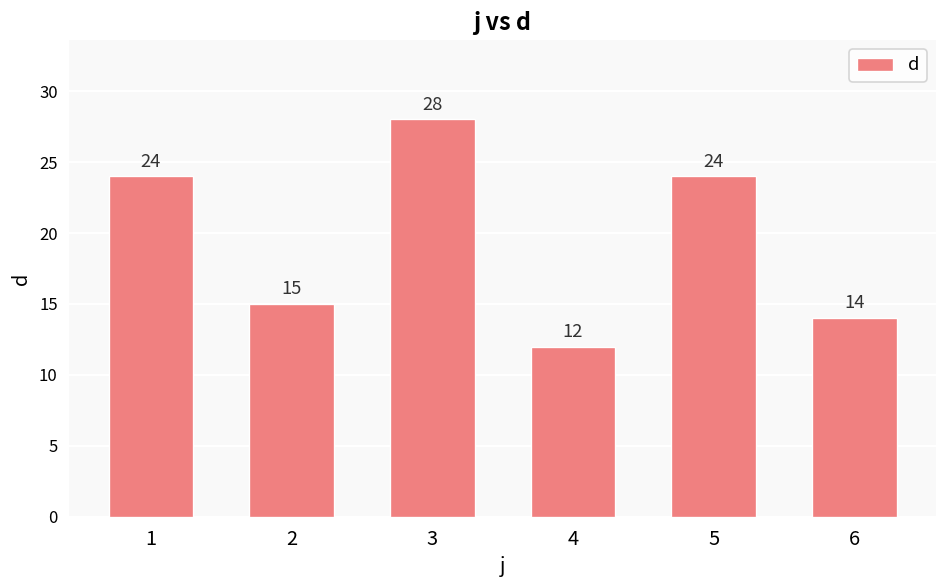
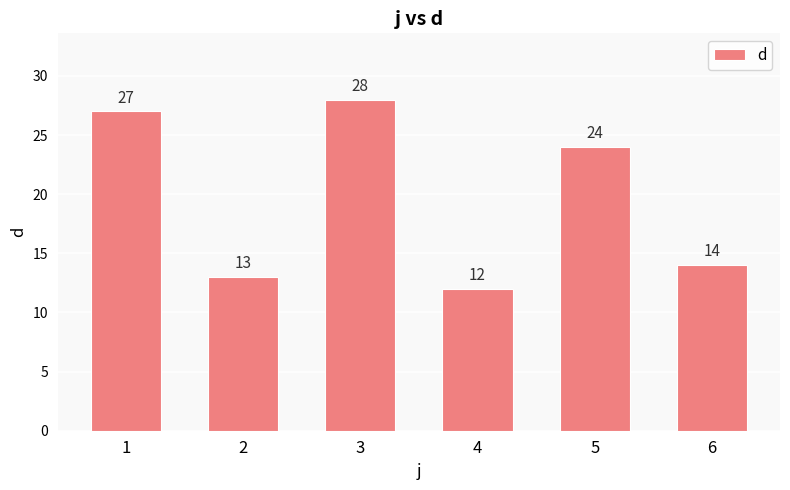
1: 24 -> 27
2: 15 -> 13
